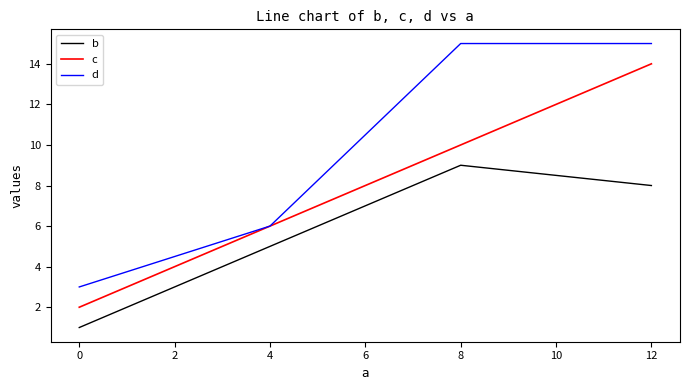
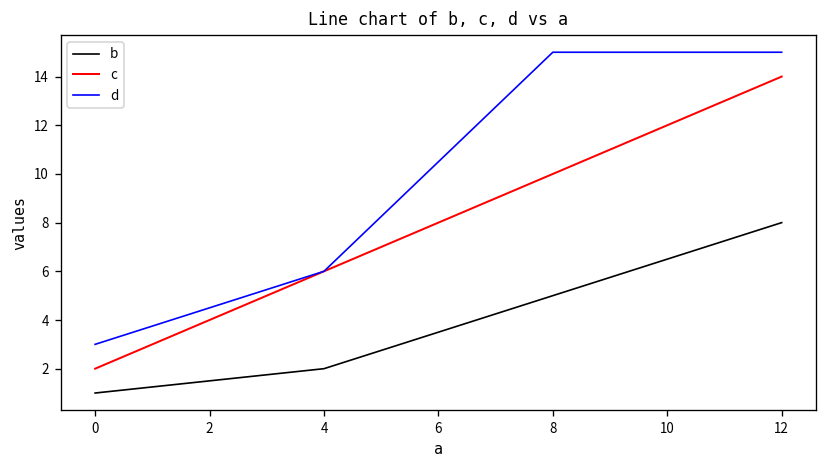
b, 4: 5 -> 2
b, 8: 9 -> 5
